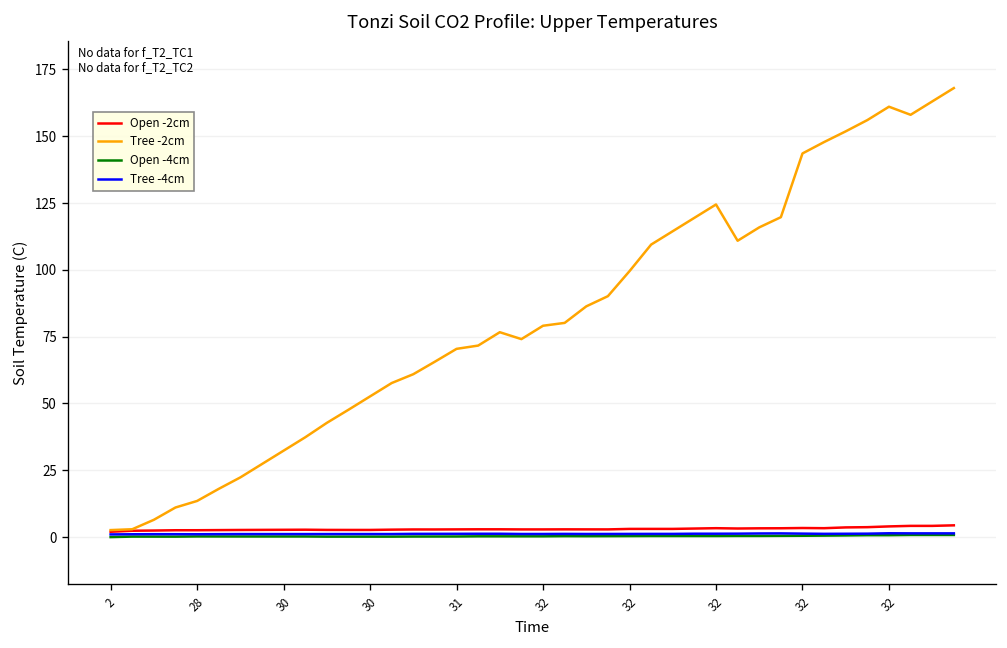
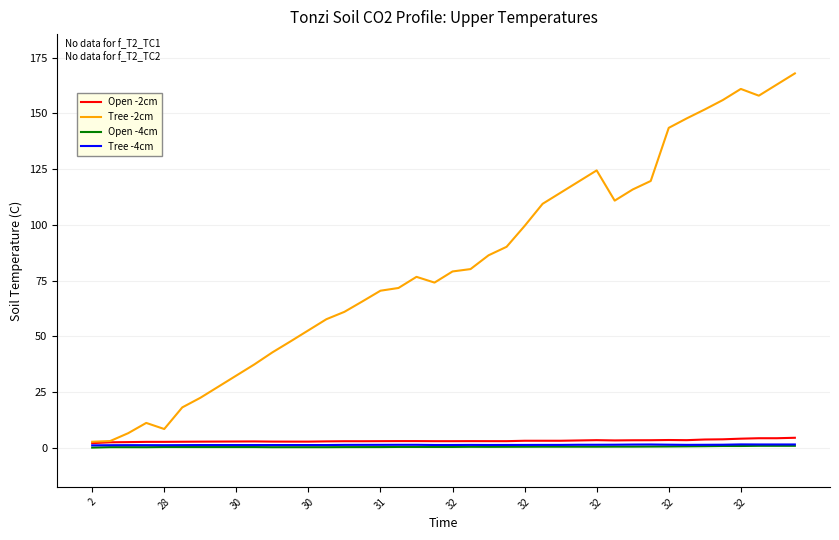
Tree -2cm, 28: 14 -> 8
